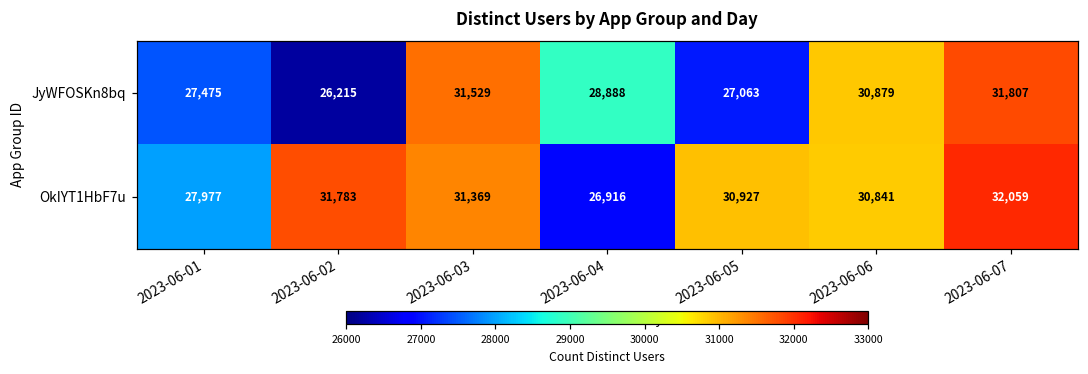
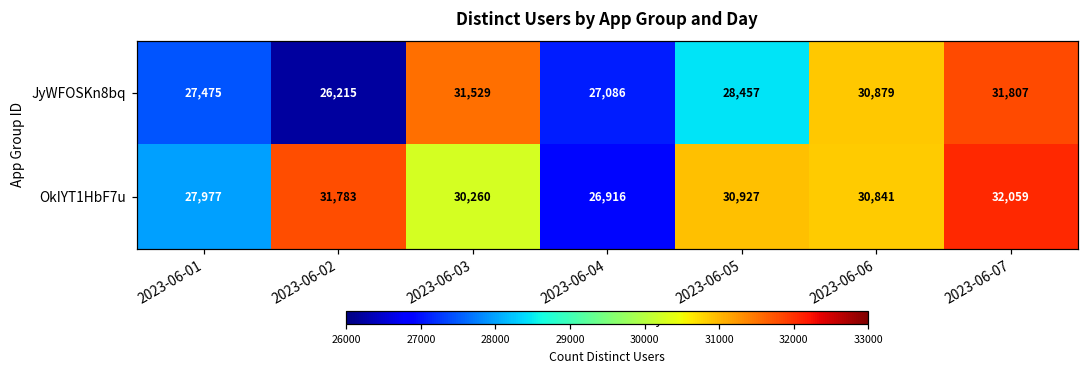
JyWFOSKn8bq, 2023-06-04: 28,888 -> 27,086
JyWFOSKn8bq, 2023-06-05: 27,063 -> 28,457
OkIYT1HbF7u, 2023-06-03: 31,369 -> 30,260
